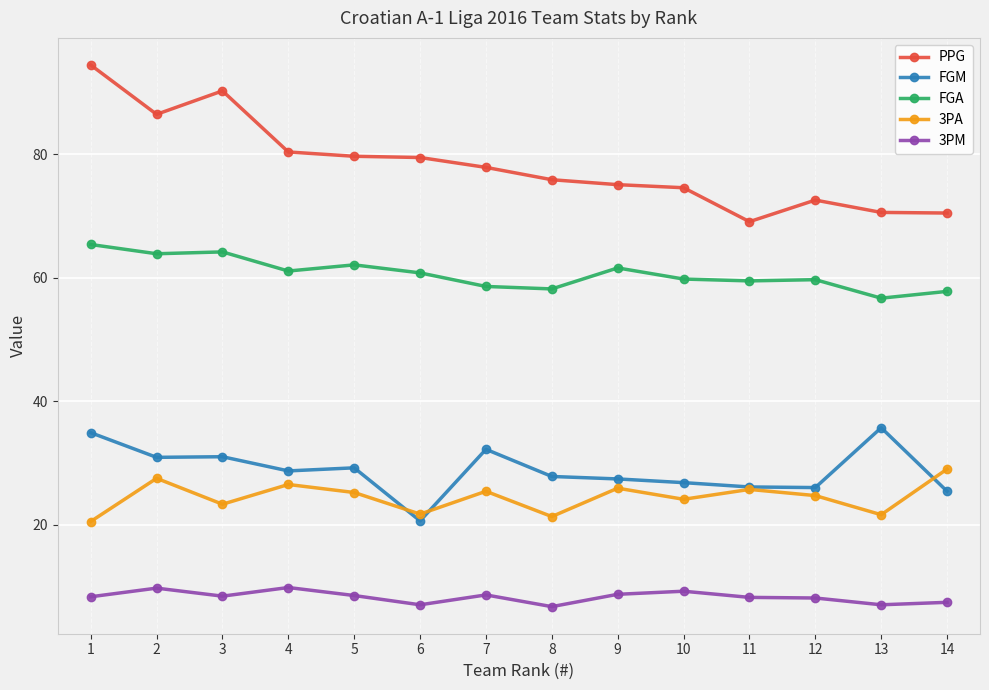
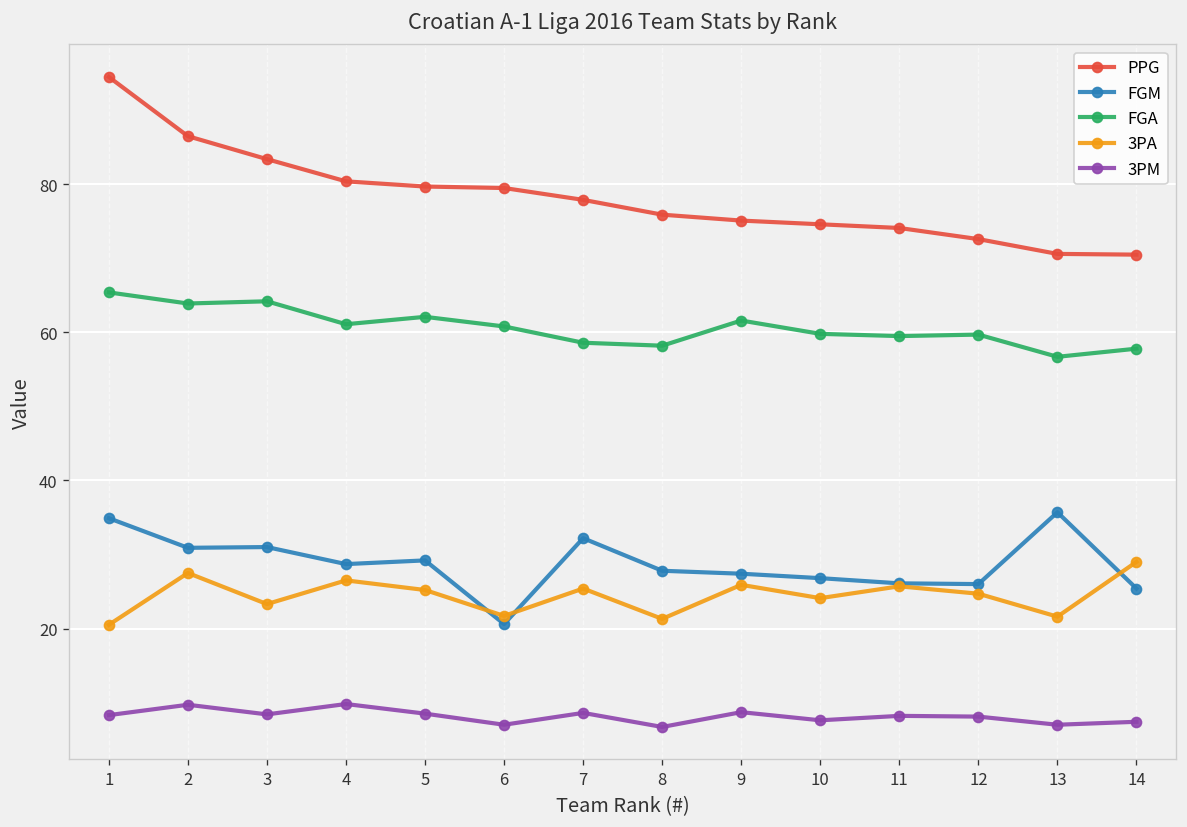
PPG, 3: 90 -> 83
3PM, 10: 9 -> 8
PPG, 11: 69 -> 74
